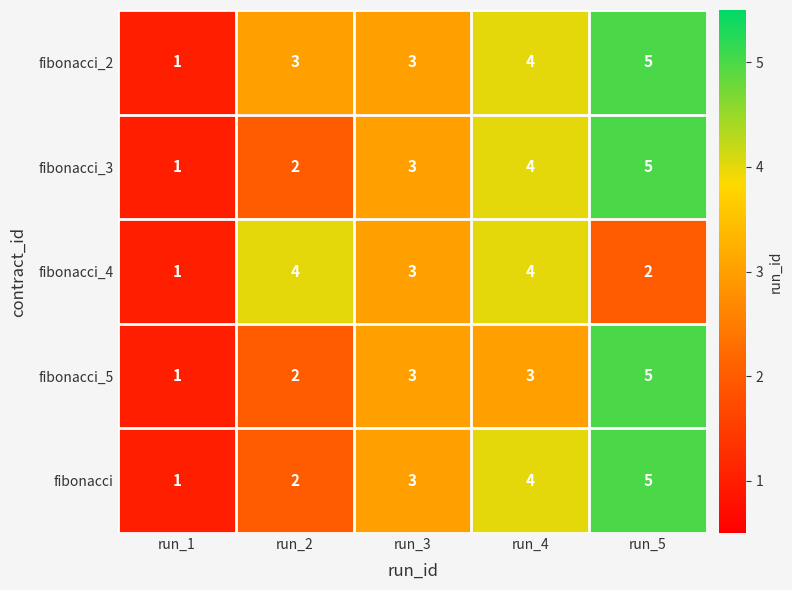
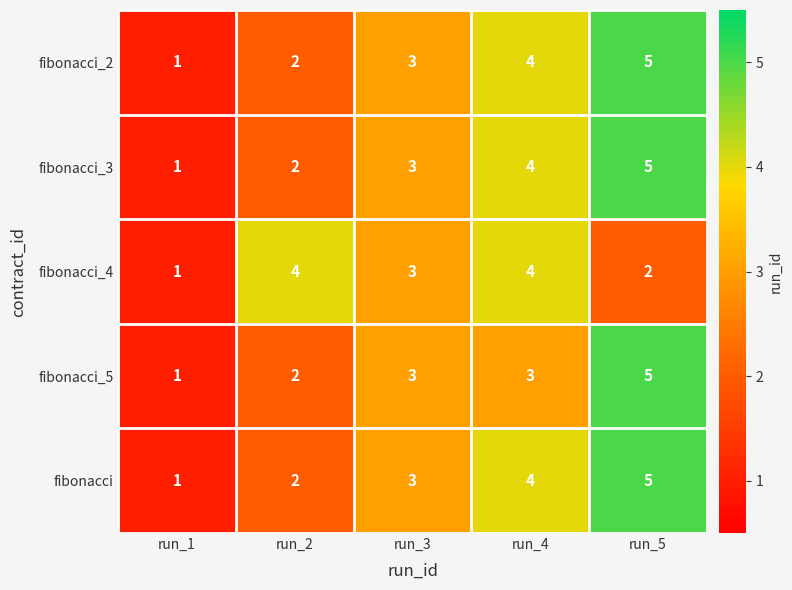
fibonacci_2, run_2: 3 -> 2
